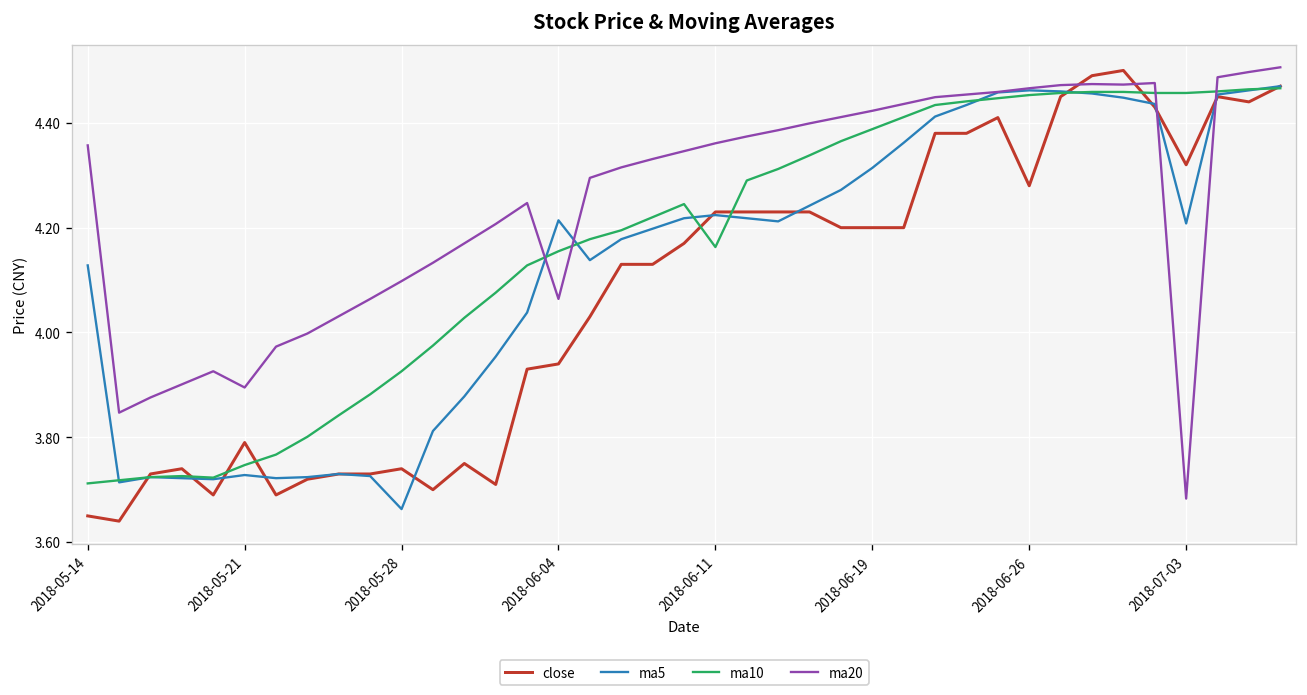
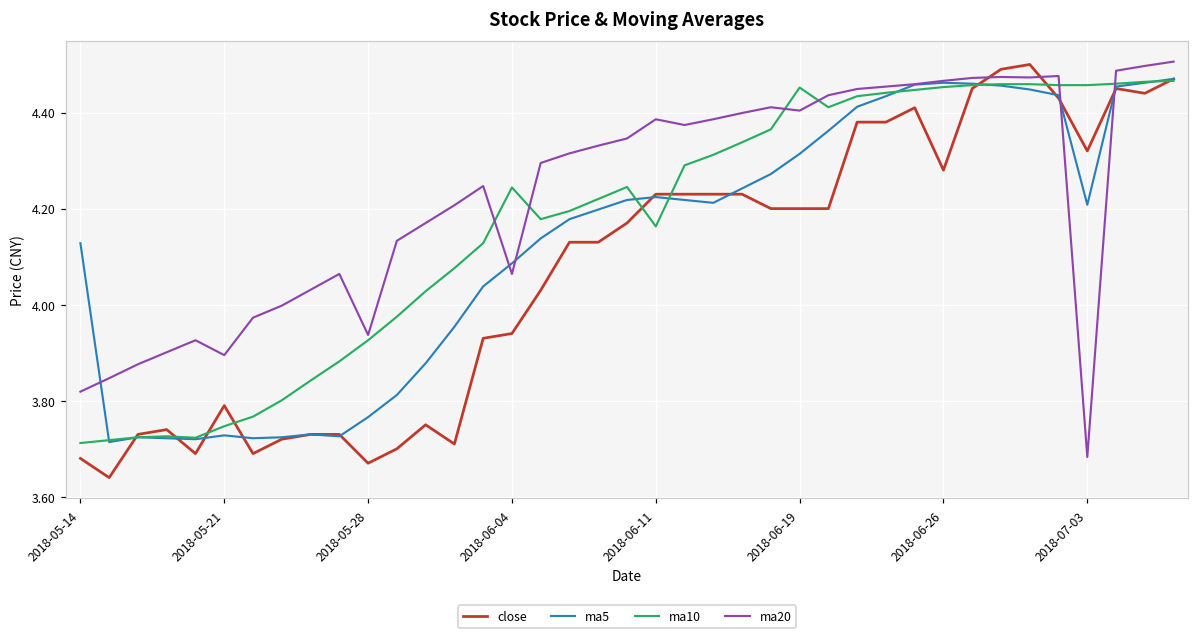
close, 2018-05-14: 3.65 -> 3.68
ma20, 2018-05-14: 4.36 -> 3.82
close, 2018-05-28: 3.74 -> 3.67
ma5, 2018-05-28: 3.66 -> 3.77
ma20, 2018-05-28: 4.10 -> 3.94
ma5, 2018-06-04: 4.21 -> 4.09
ma10, 2018-06-04: 4.16 -> 4.24
ma20, 2018-06-11: 4.36 -> 4.39
ma10, 2018-06-19: 4.39 -> 4.45
ma20, 2018-06-19: 4.42 -> 4.40
